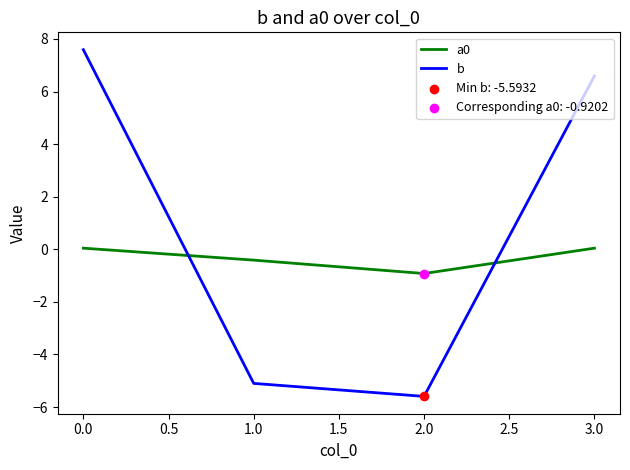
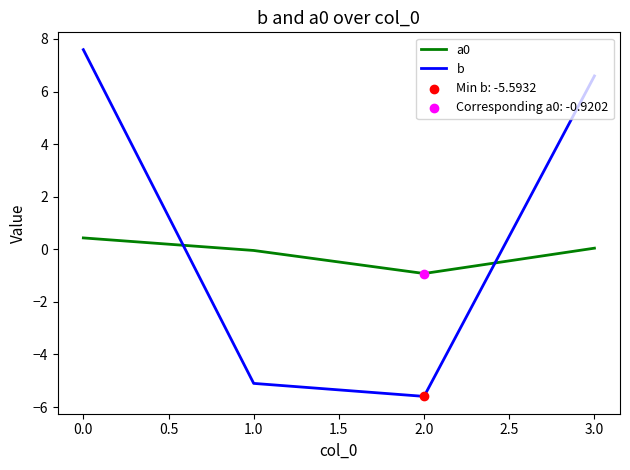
a0, 0.0: 0.0 -> 0.4
a0, 1.0: -0.4 -> 0.0
